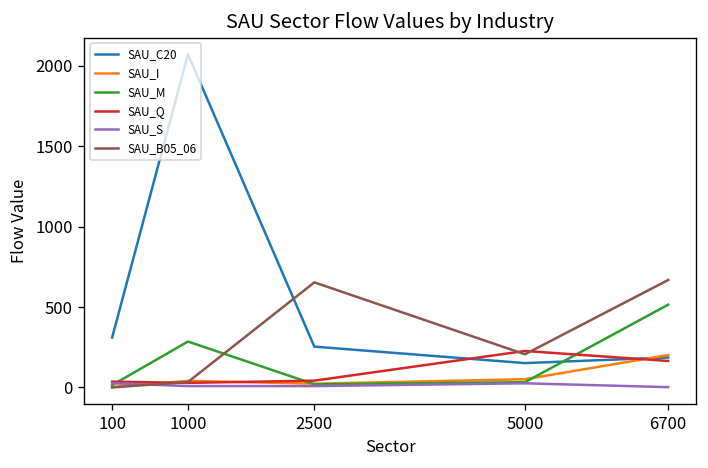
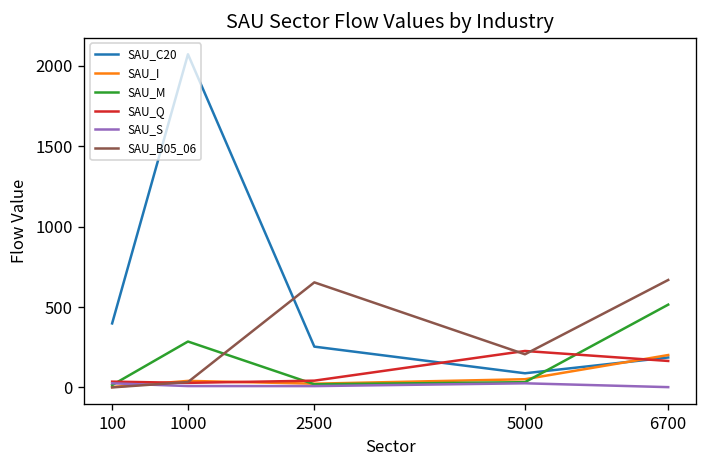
SAU_C20, 100: 310 -> 400
SAU_C20, 5000: 150 -> 90
